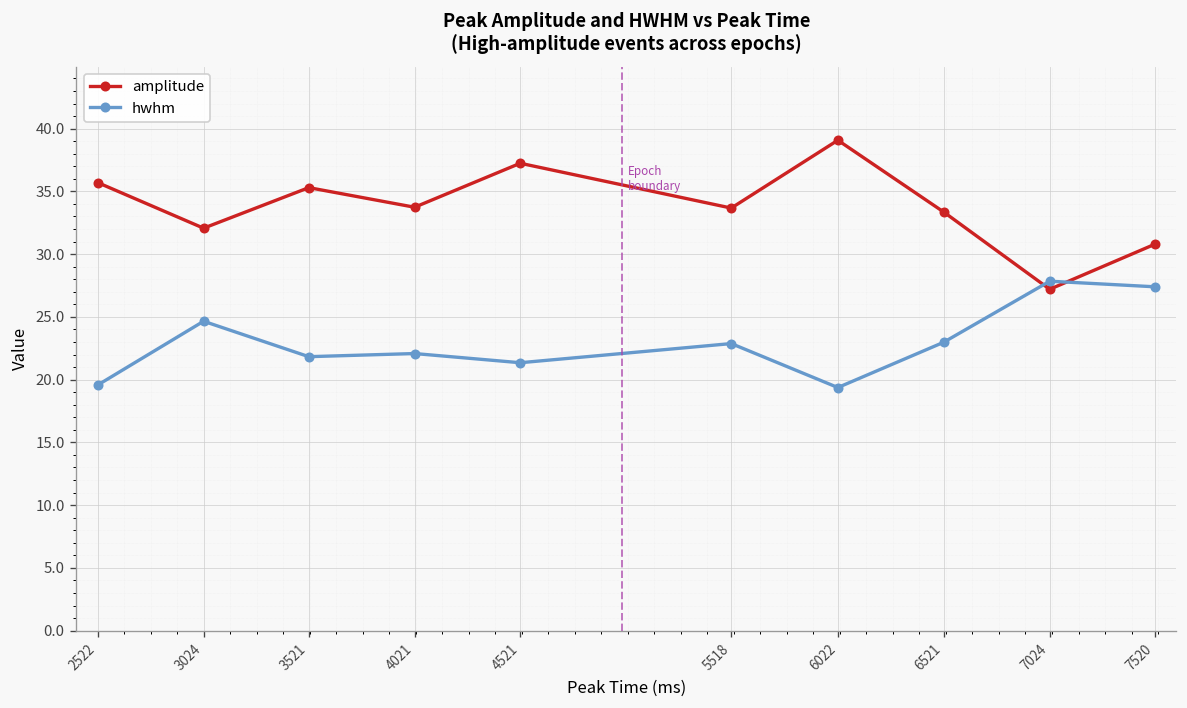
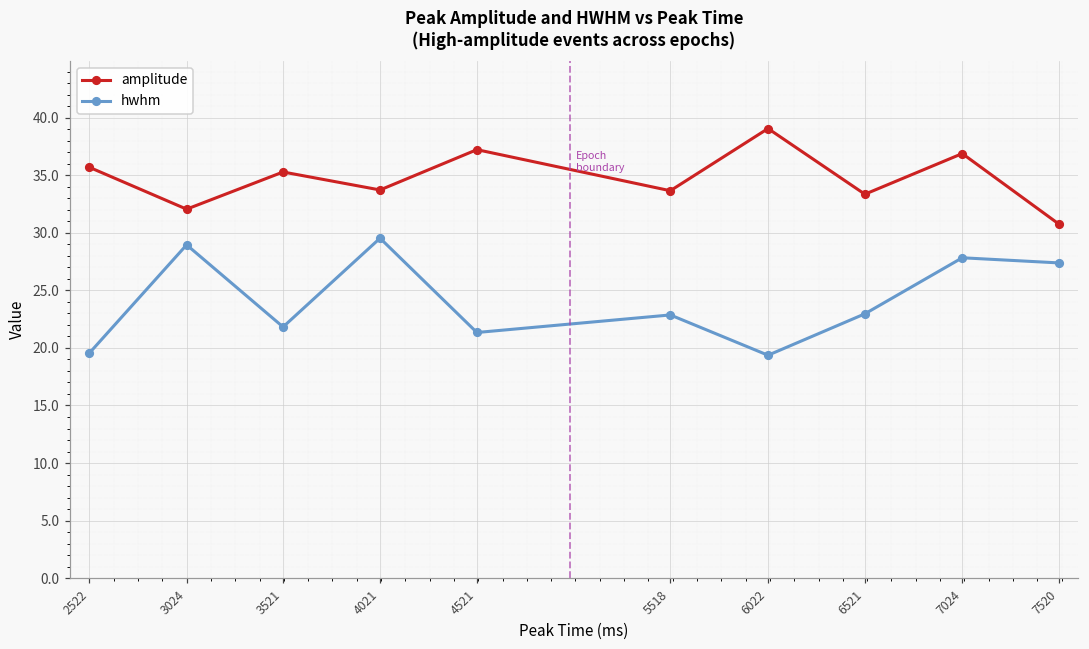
hwhm, 3024: 24.7 -> 29.0
hwhm, 4021: 22.1 -> 29.5
amplitude, 7024: 27.2 -> 36.9
